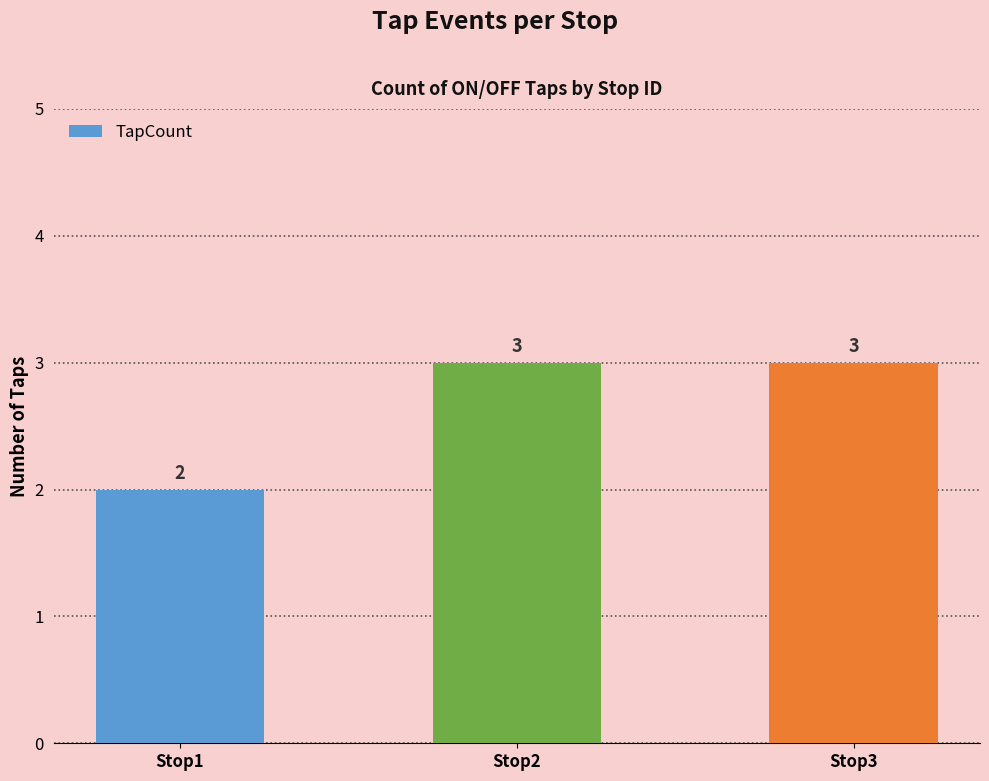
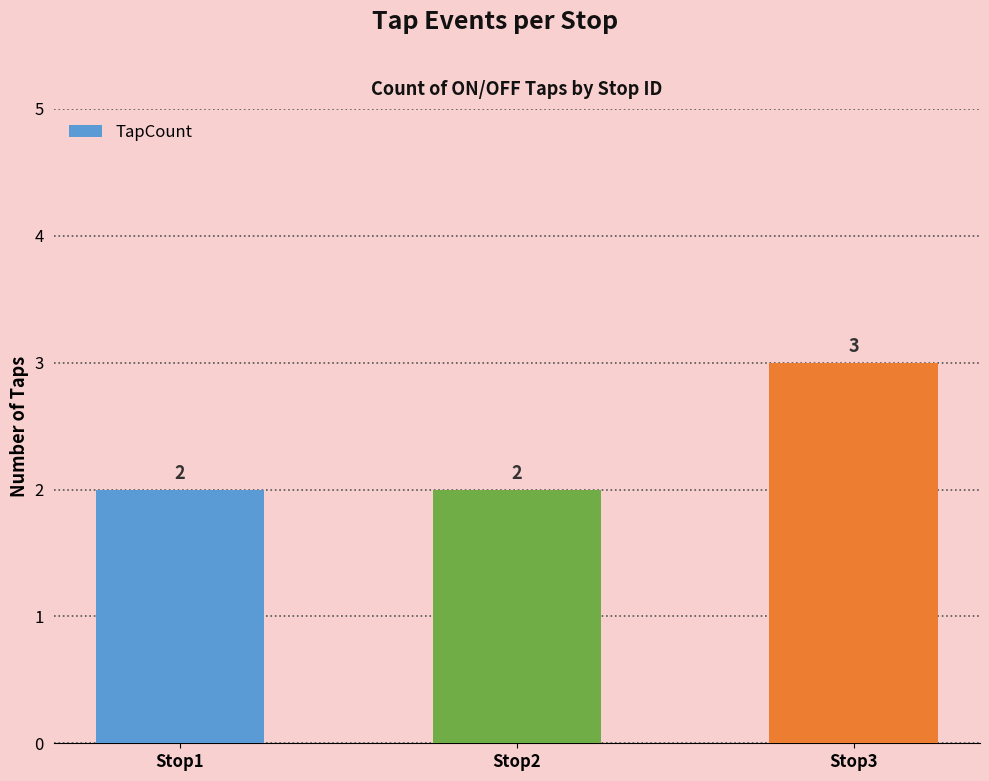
Stop2: 3 -> 2
